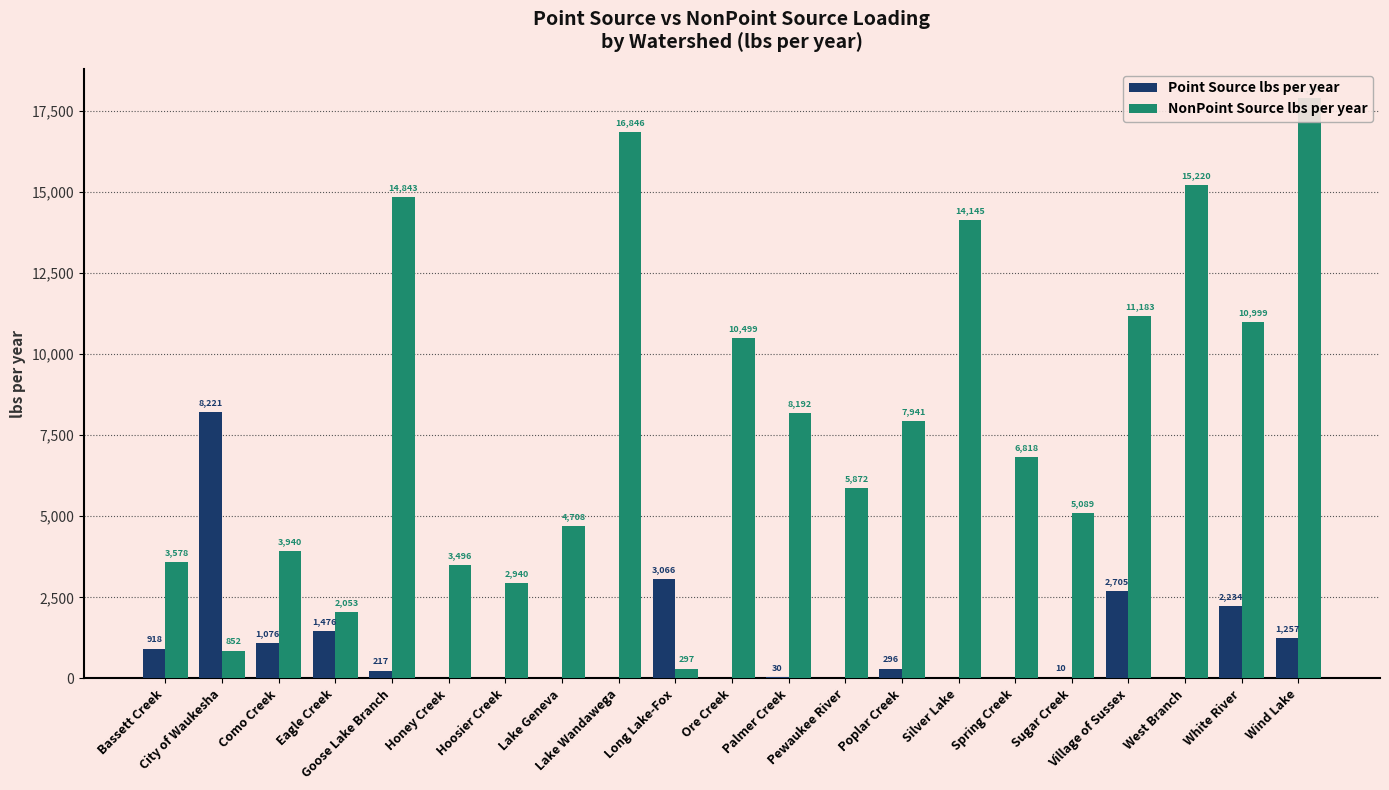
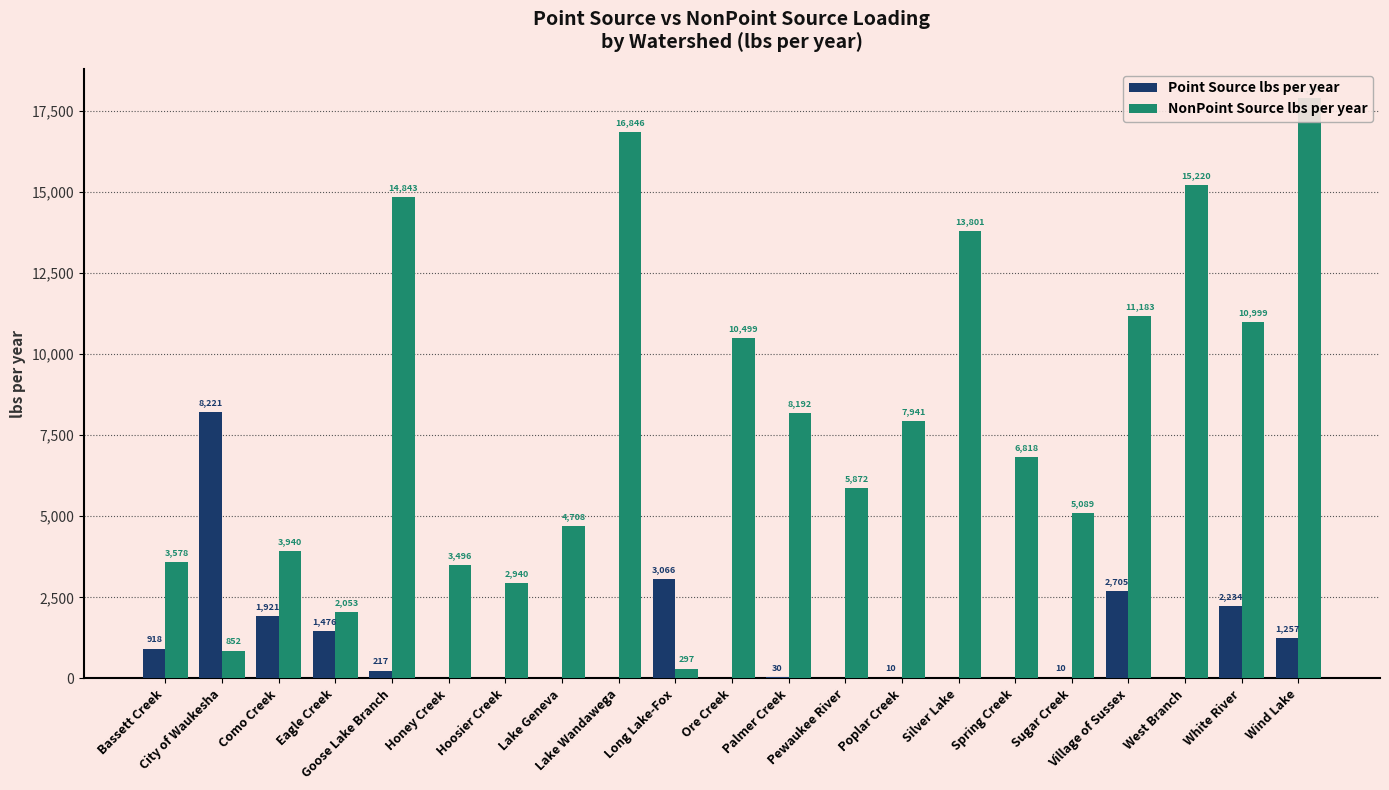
Point Source lbs per year, Como Creek: 1,076 -> 1,921
Point Source lbs per year, Poplar Creek: 296 -> 10
NonPoint Source lbs per year, Silver Lake: 14,145 -> 13,801
